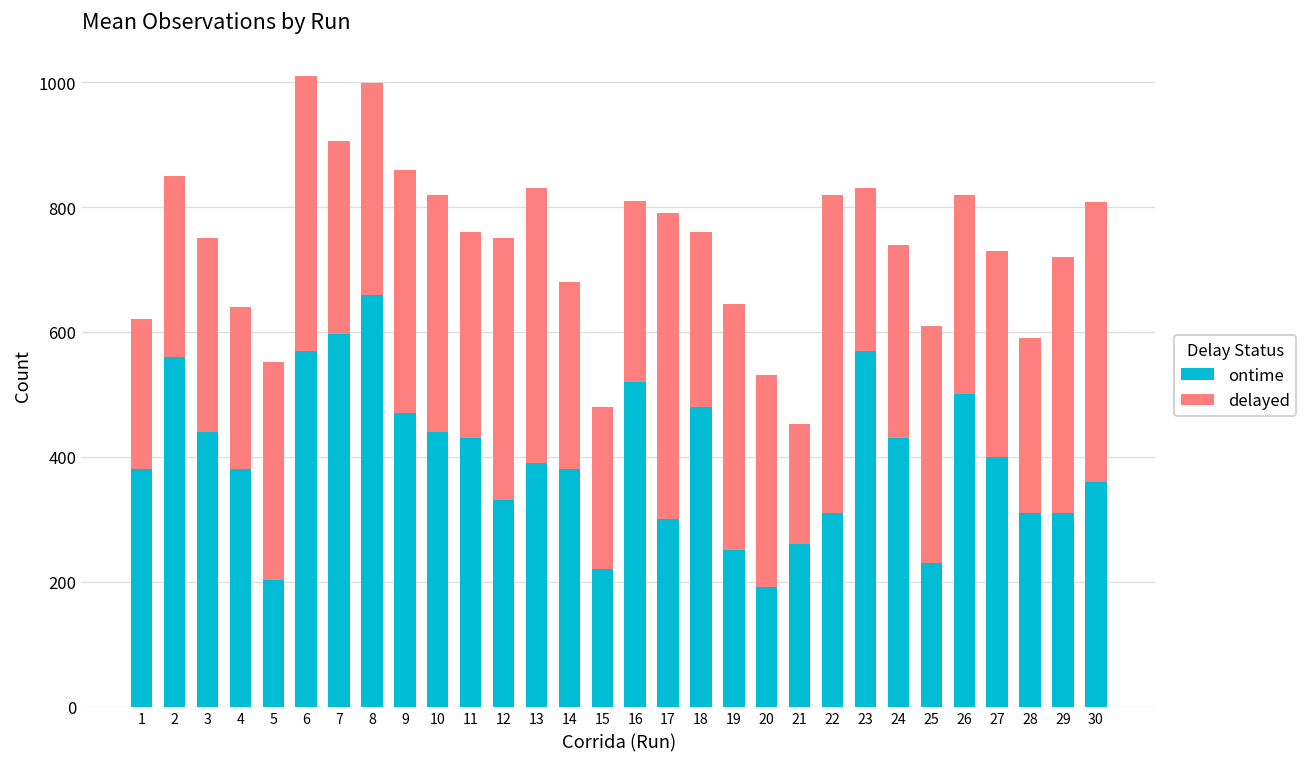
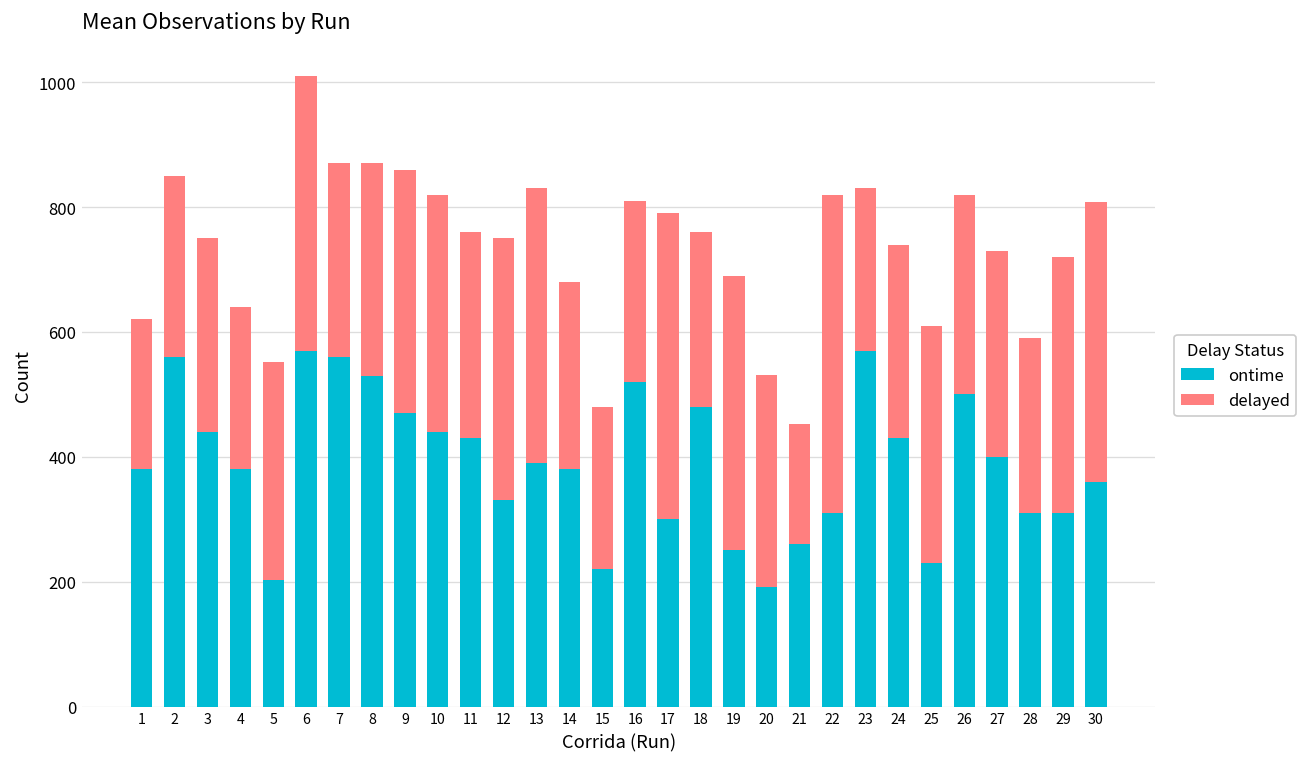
ontime, 7: 600 -> 560
ontime, 8: 660 -> 530
delayed, 19: 390 -> 440
